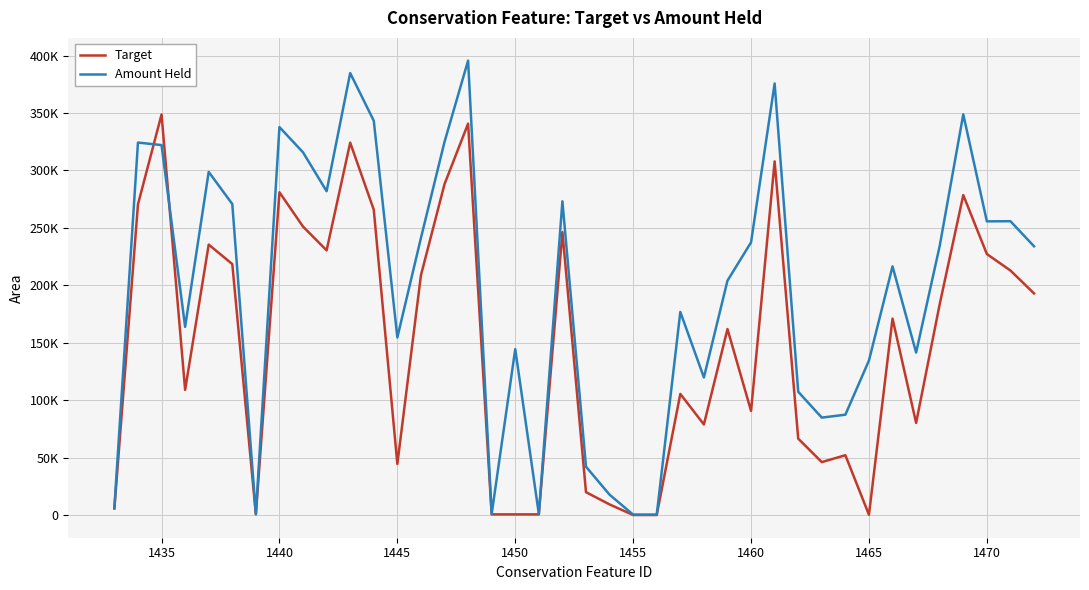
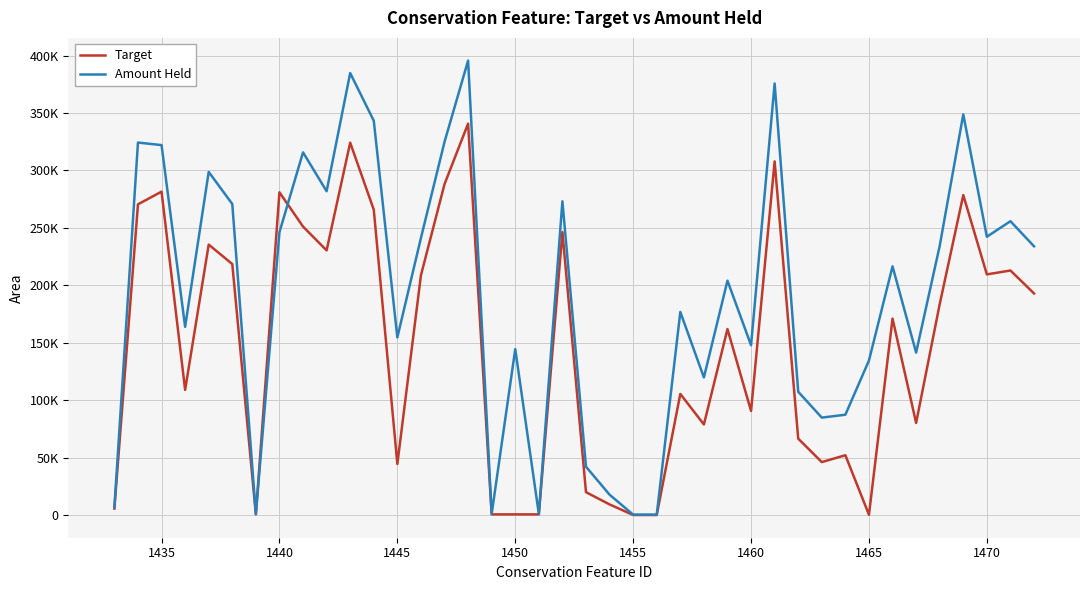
Target, 1435: 349000 -> 282000
Amount Held, 1440: 338000 -> 246000
Amount Held, 1460: 237000 -> 148000
Target, 1470: 227000 -> 210000
Amount Held, 1470: 256000 -> 242000
